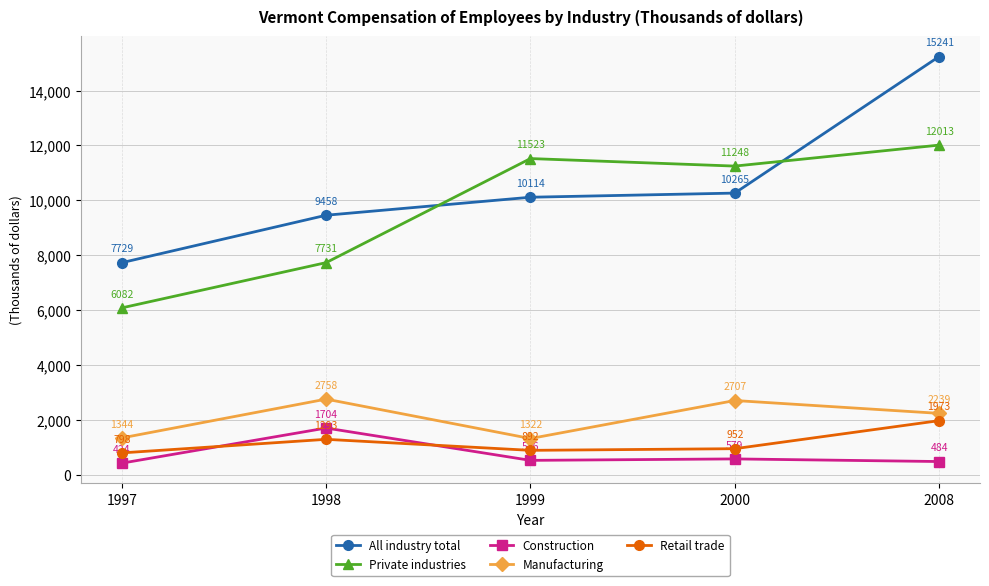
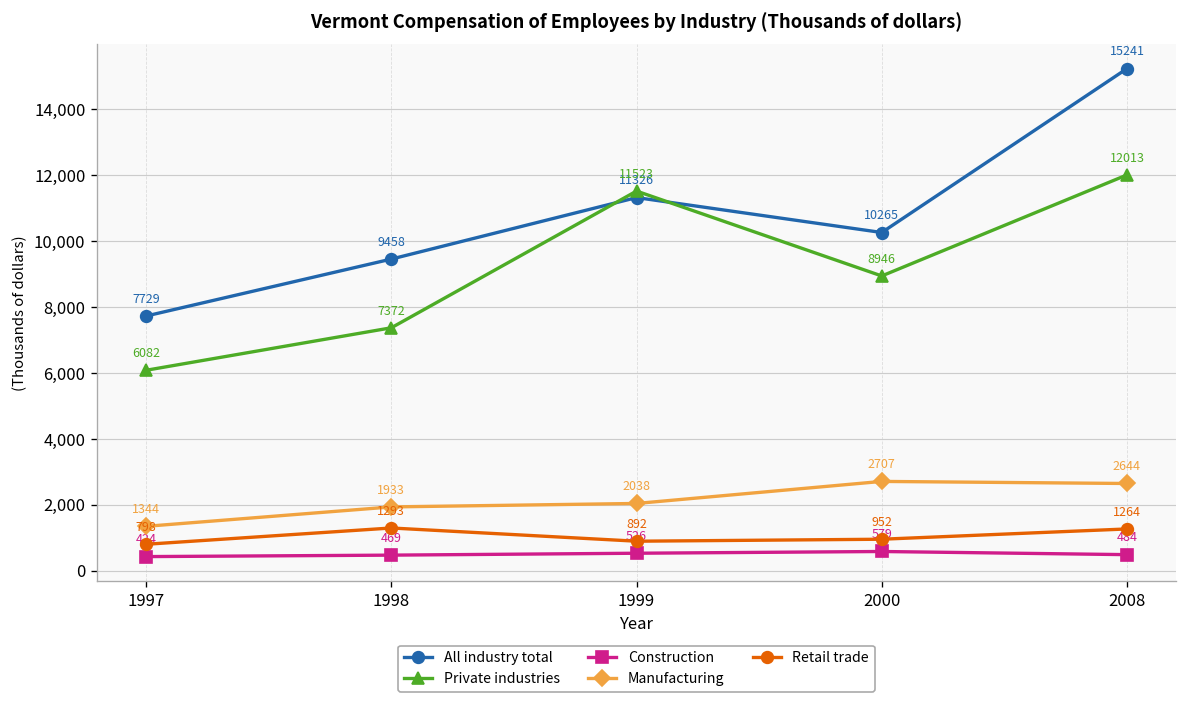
Private industries, 1998: 7731 -> 7372
Construction, 1998: 1704 -> 469
Manufacturing, 1998: 2758 -> 1933
All industry total, 1999: 10114 -> 11326
Manufacturing, 1999: 1322 -> 2038
Private industries, 2000: 11248 -> 8946
Manufacturing, 2008: 2239 -> 2644
Retail trade, 2008: 1973 -> 1264
